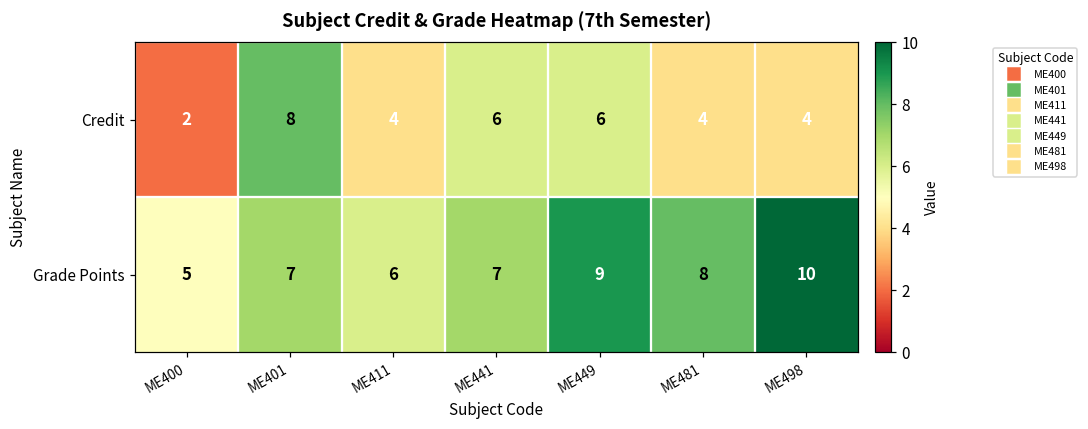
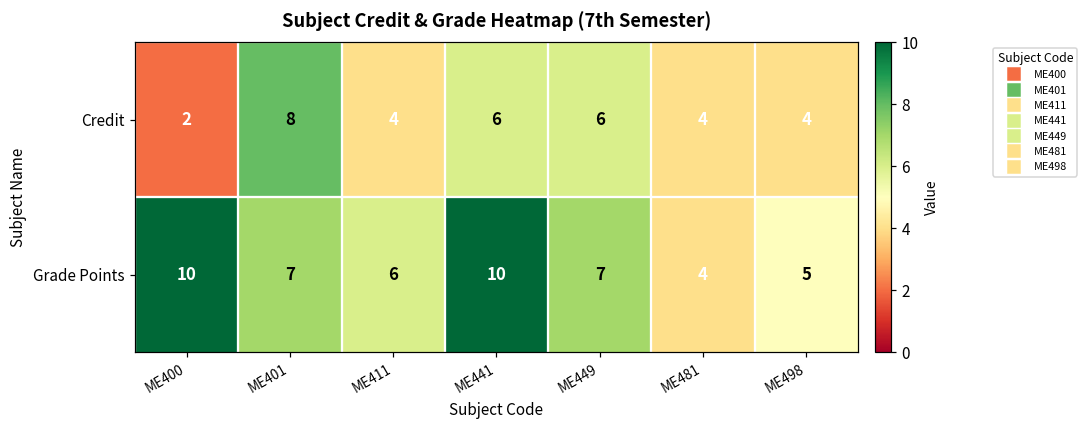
Grade Points, ME400: 5 -> 10
Grade Points, ME441: 7 -> 10
Grade Points, ME449: 9 -> 7
Grade Points, ME481: 8 -> 4
Grade Points, ME498: 10 -> 5
